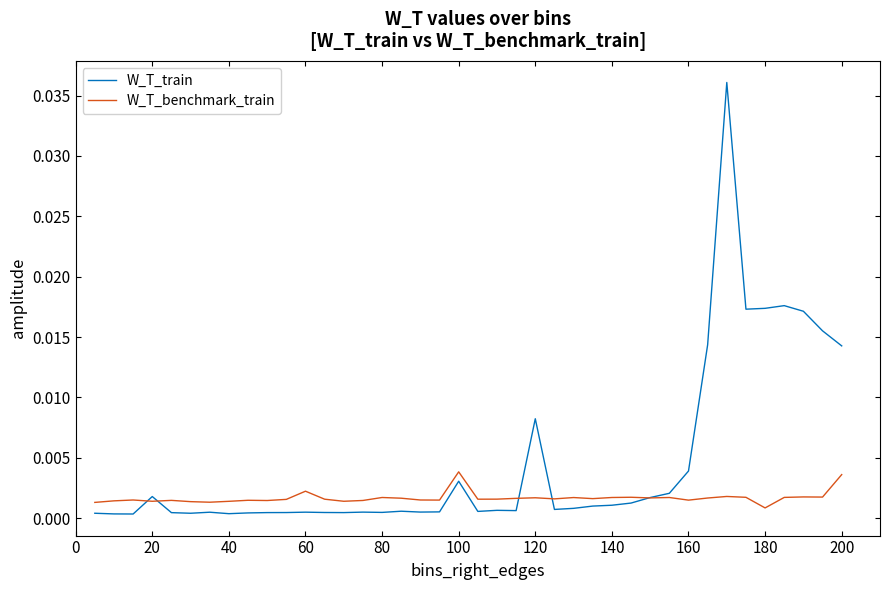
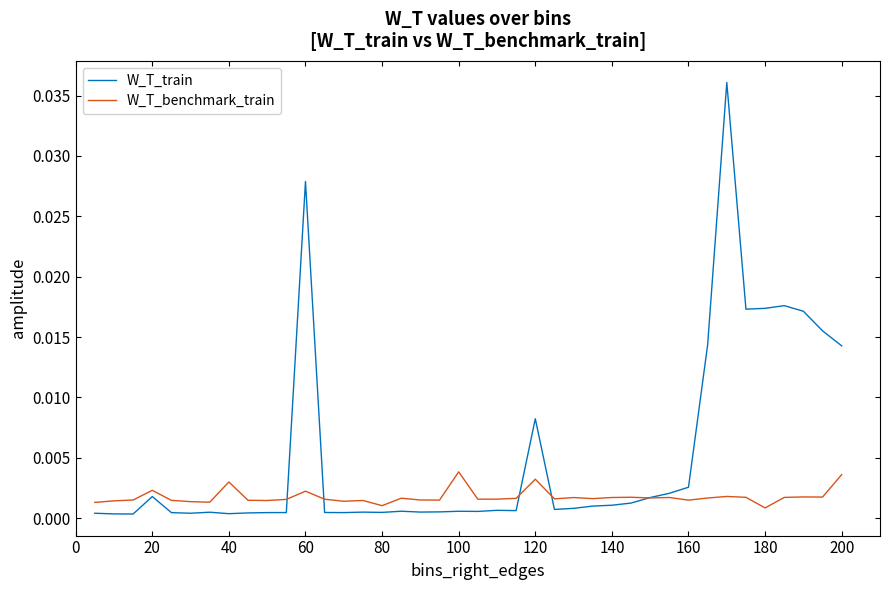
W_T_benchmark_train, 20: 0.0014 -> 0.0023
W_T_benchmark_train, 40: 0.0014 -> 0.0030
W_T_train, 60: 0.0005 -> 0.0279
W_T_benchmark_train, 80: 0.0017 -> 0.0010
W_T_train, 100: 0.0031 -> 0.0006
W_T_benchmark_train, 120: 0.0017 -> 0.0032
W_T_train, 160: 0.0039 -> 0.0026
